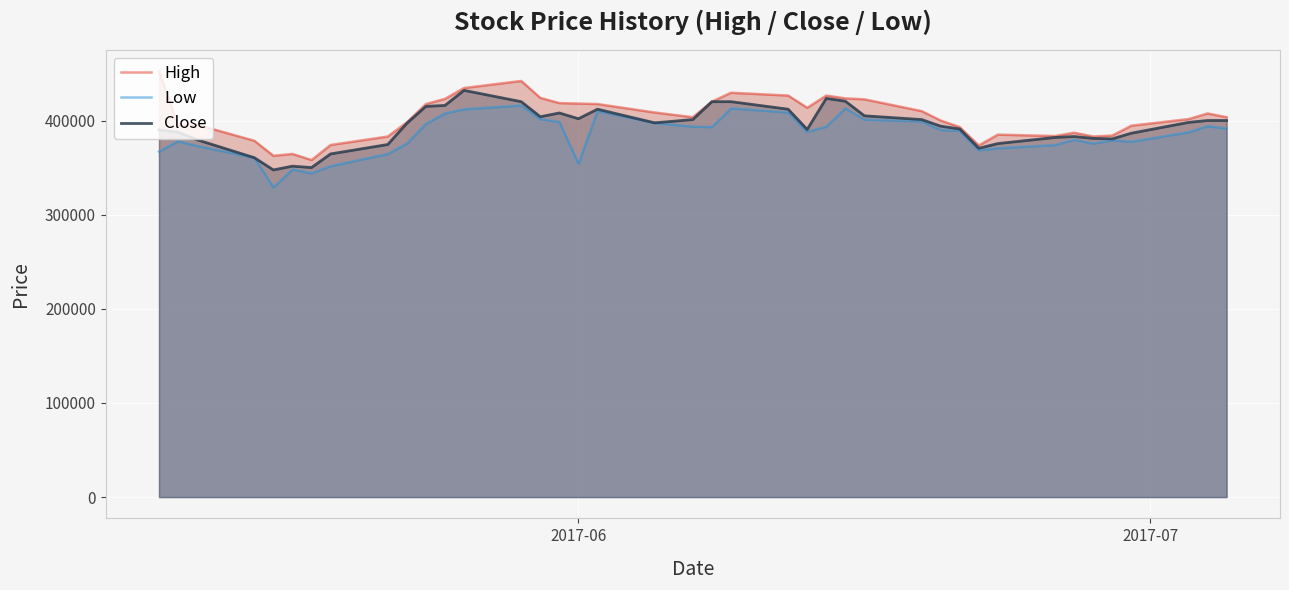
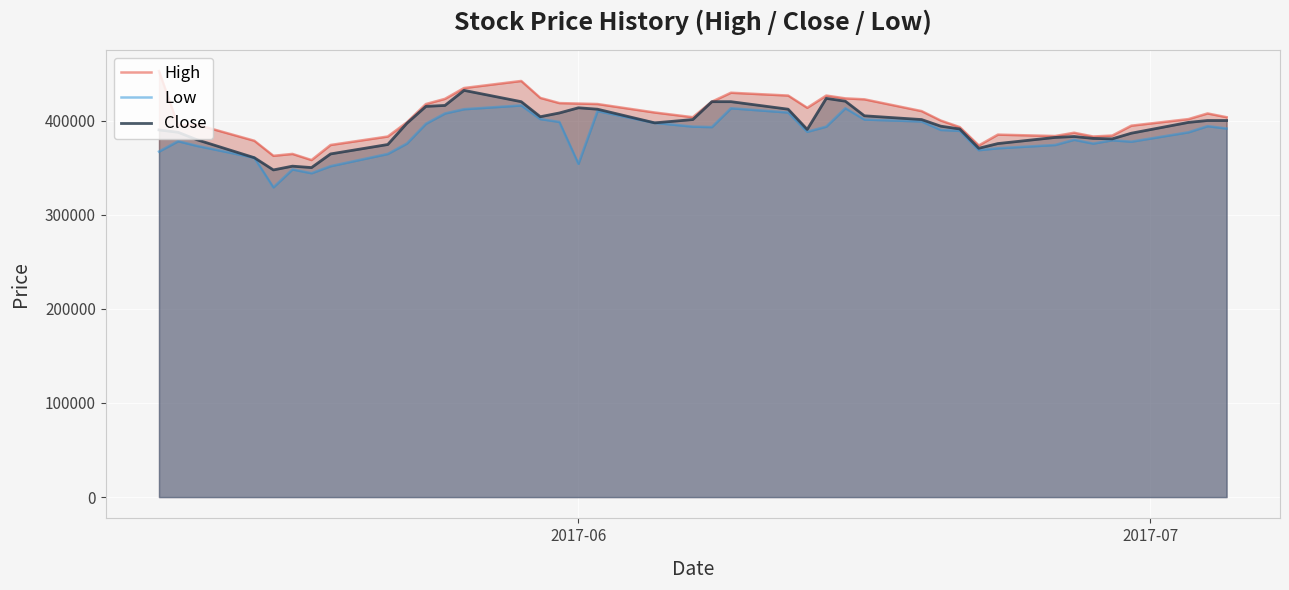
Close, 2017-06: 400000 -> 410000
